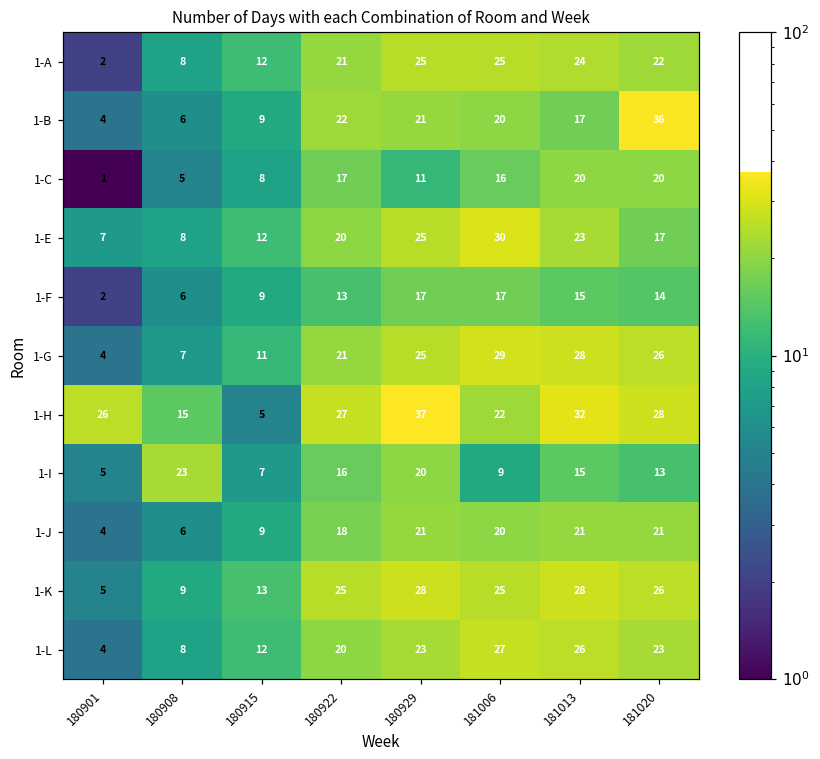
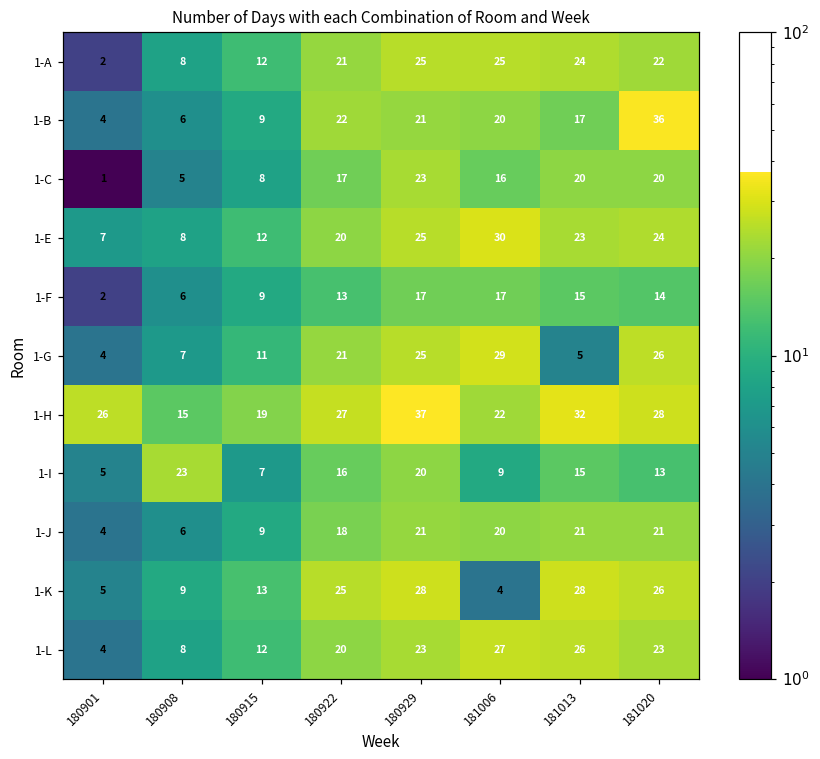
1-C, 180929: 11 -> 23
1-E, 181020: 17 -> 24
1-G, 181013: 28 -> 5
1-H, 180915: 5 -> 19
1-K, 181006: 25 -> 4
